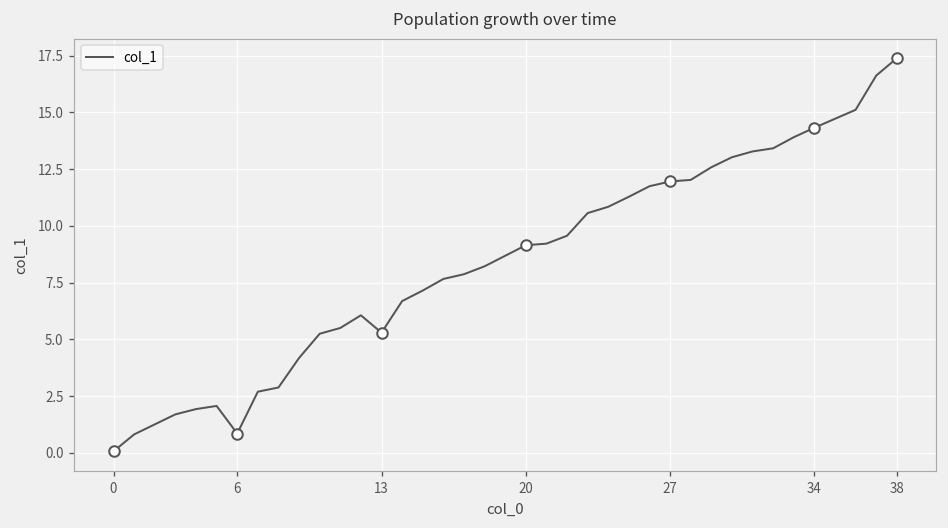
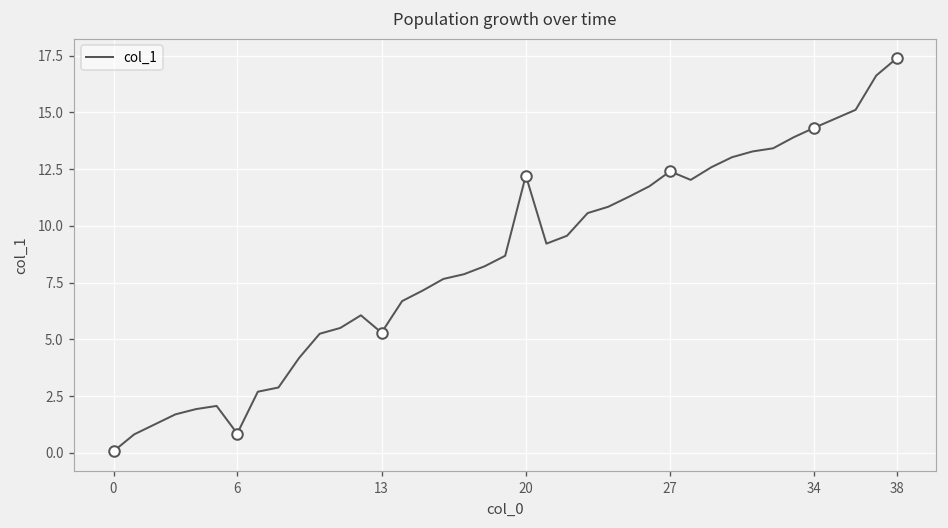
col_1, 20: 9.1 -> 12.2
col_1, 27: 12.0 -> 12.4
